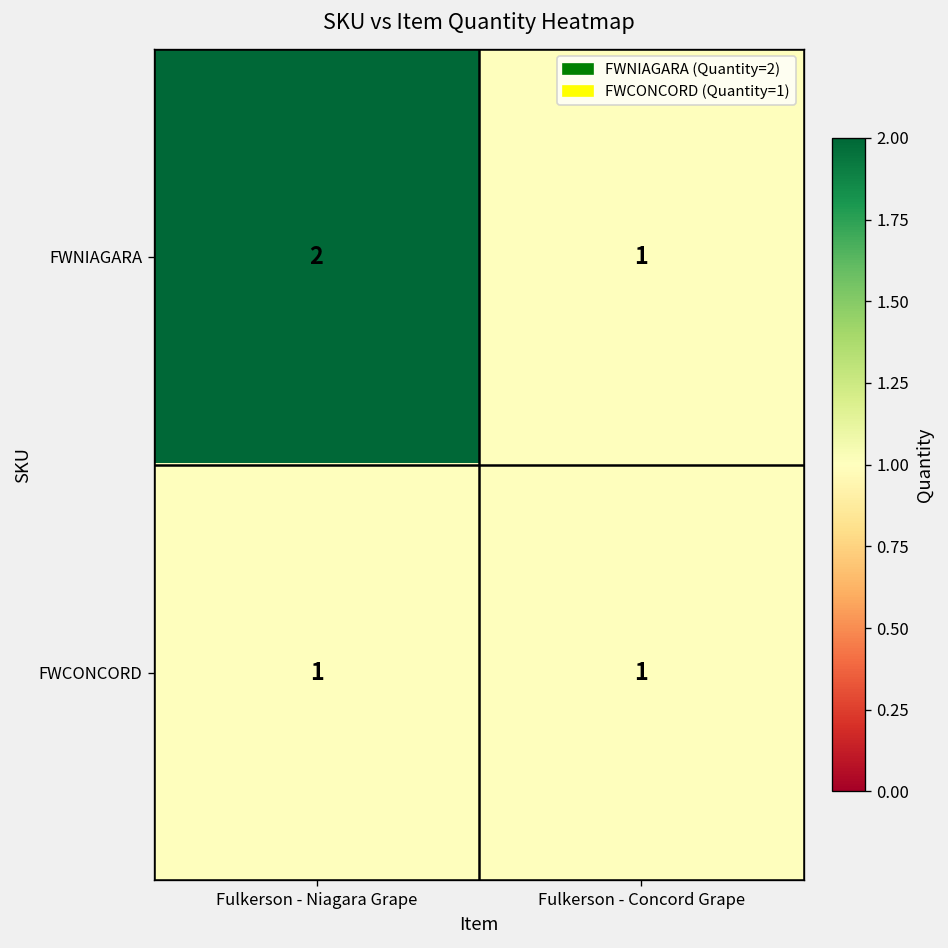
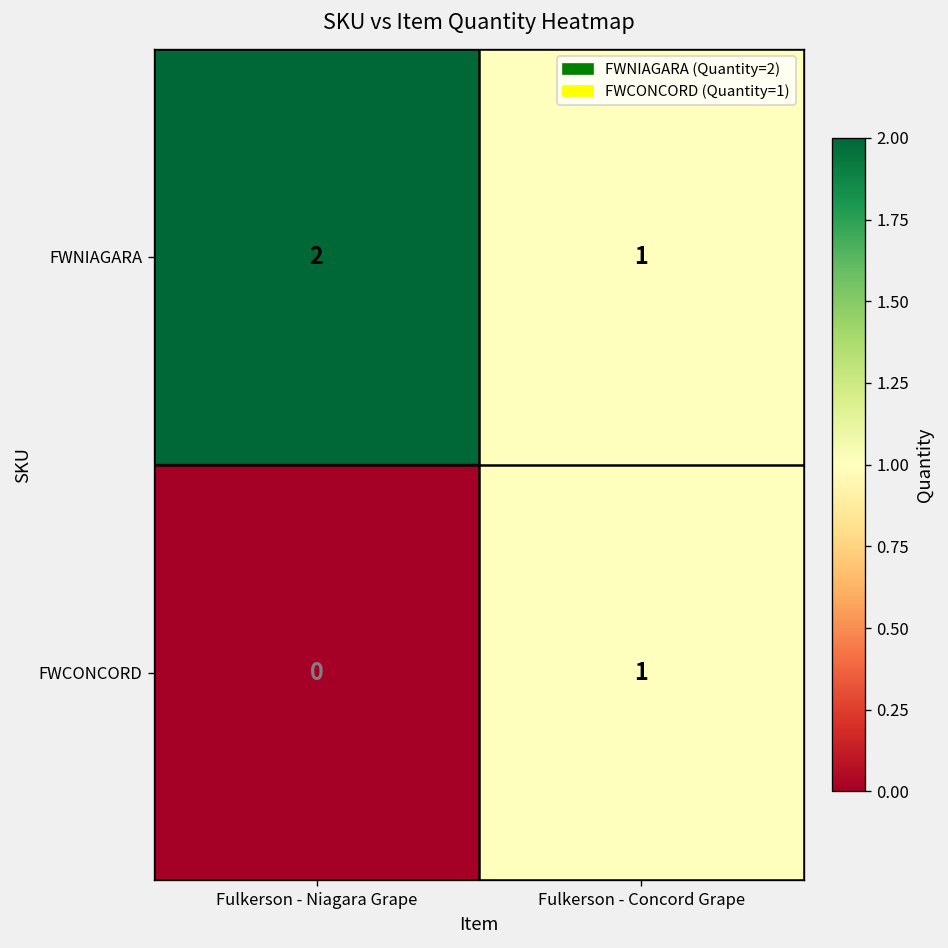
FWCONCORD, Fulkerson - Niagara Grape: 1 -> 0
